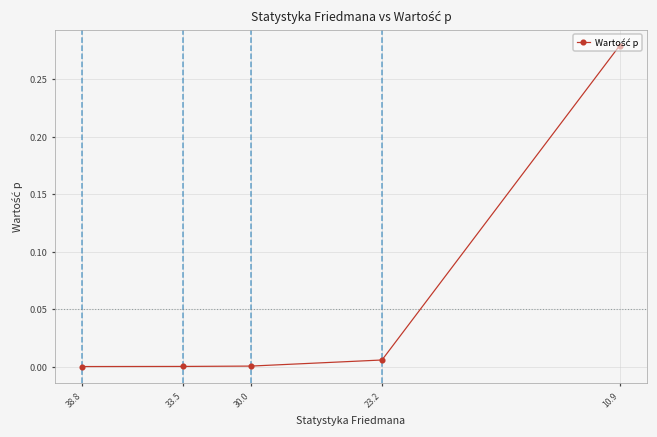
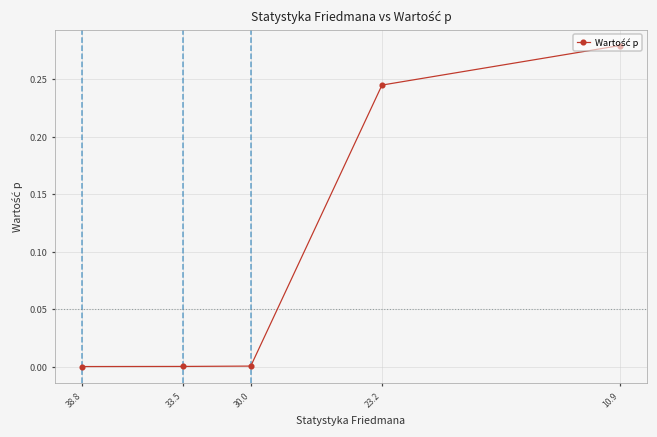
23.2: 0.006 -> 0.245
